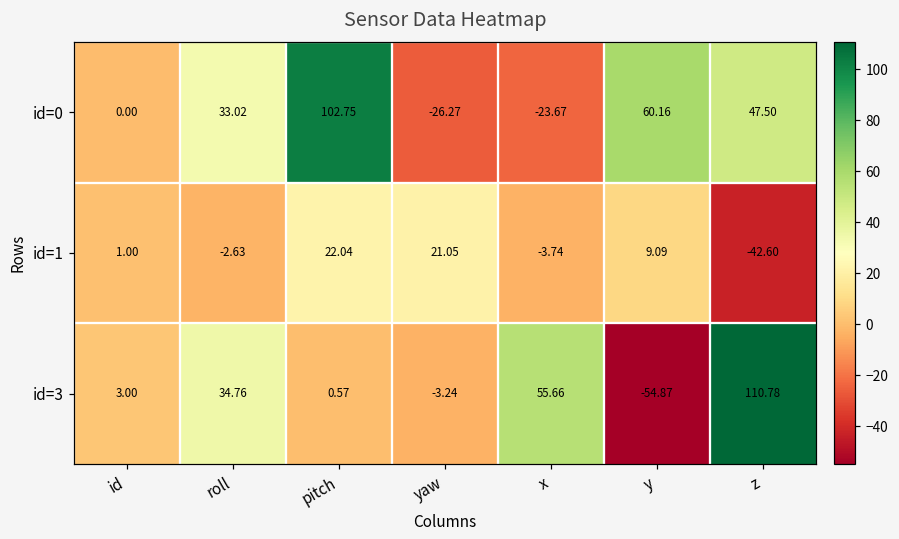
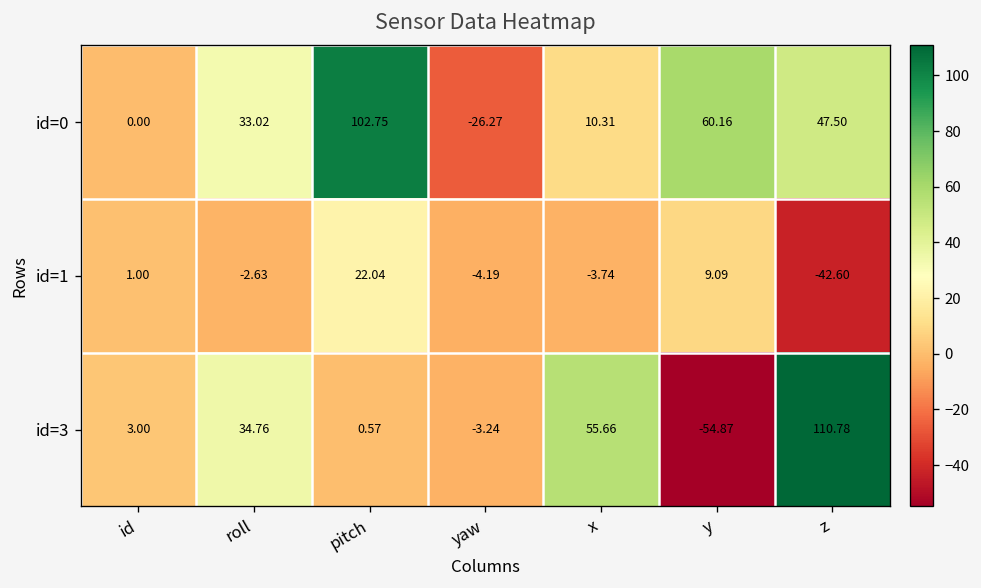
id=0, x: -23.67 -> 10.31
id=1, yaw: 21.05 -> -4.19
